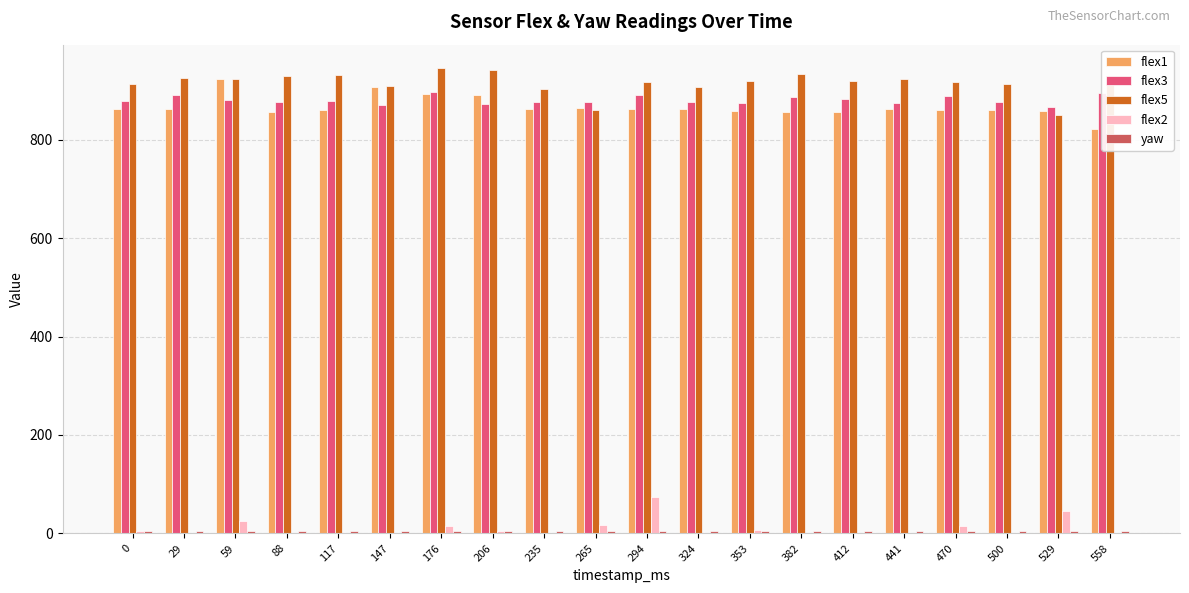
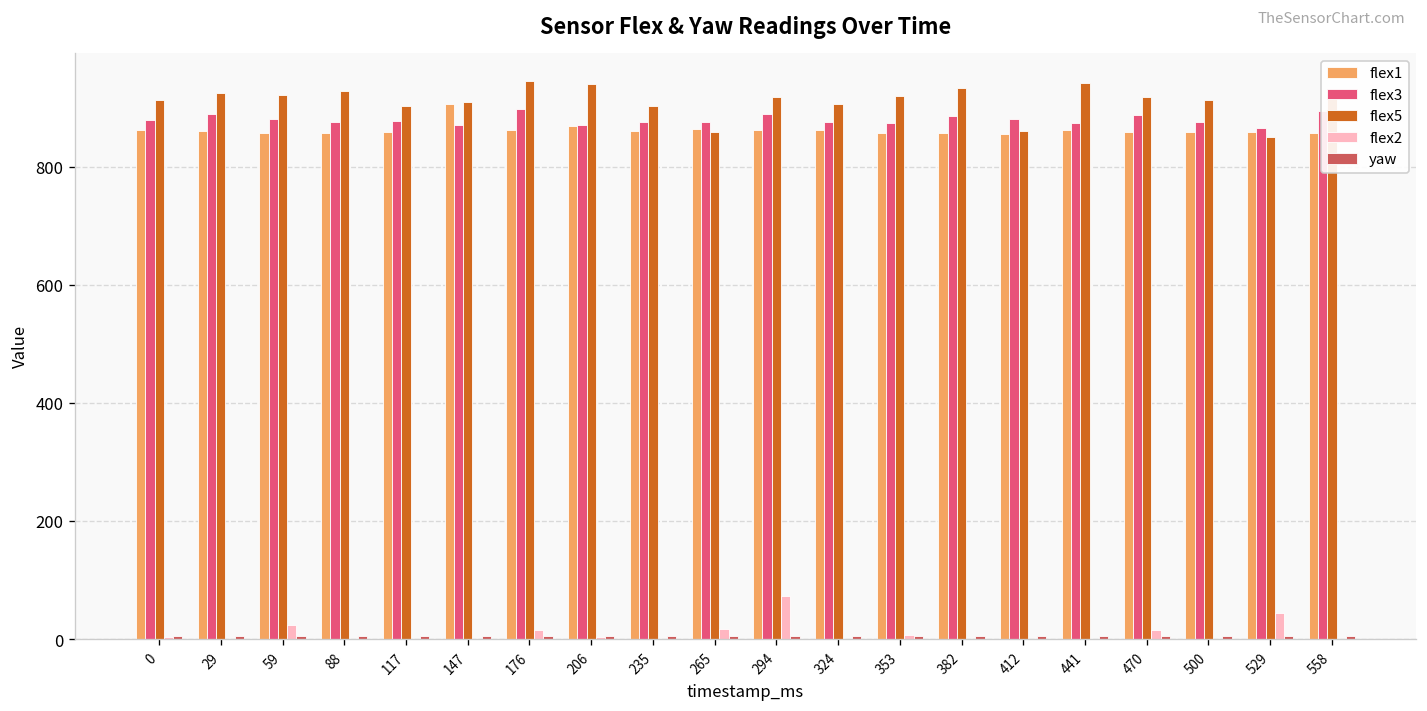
flex1, 59: 920 -> 860
flex5, 117: 930 -> 900
flex1, 176: 890 -> 860
flex1, 206: 890 -> 870
flex5, 412: 920 -> 860
flex5, 441: 920 -> 940
flex1, 558: 820 -> 860
